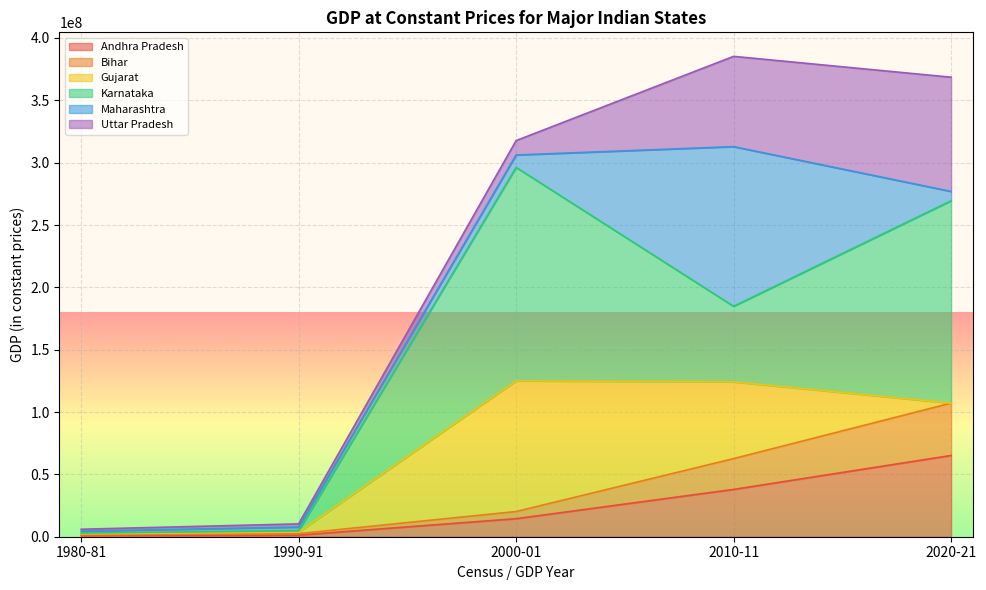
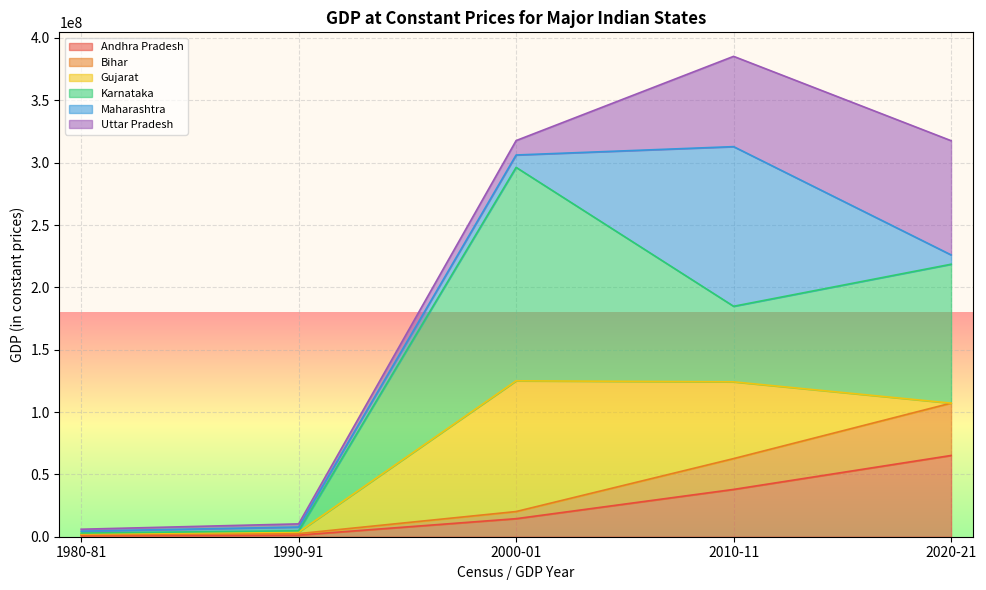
Karnataka, 2020-21: 162000000 -> 111000000
